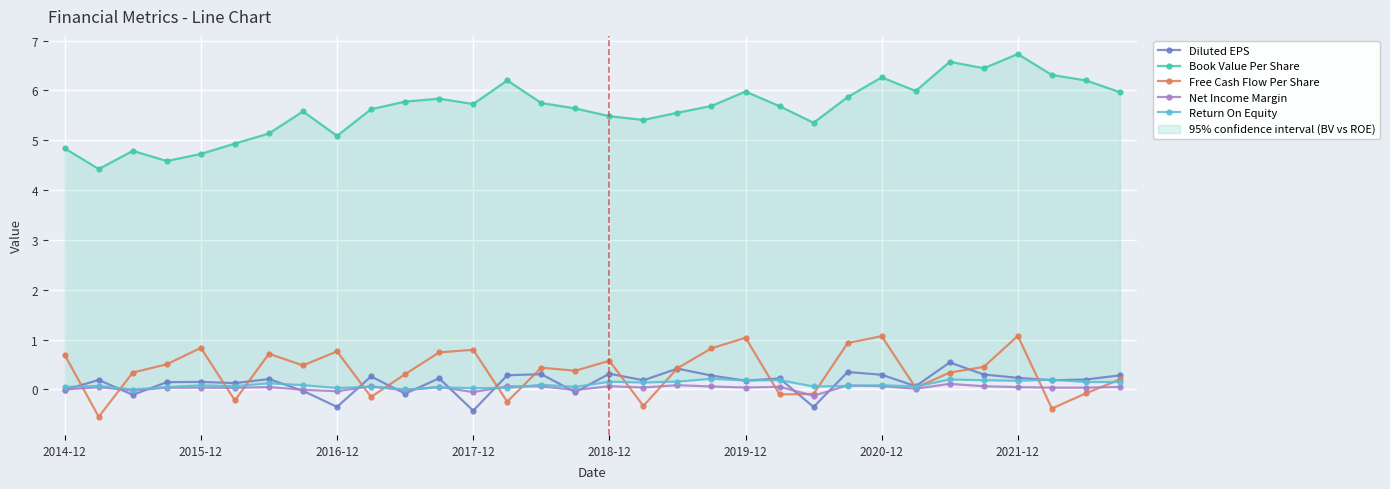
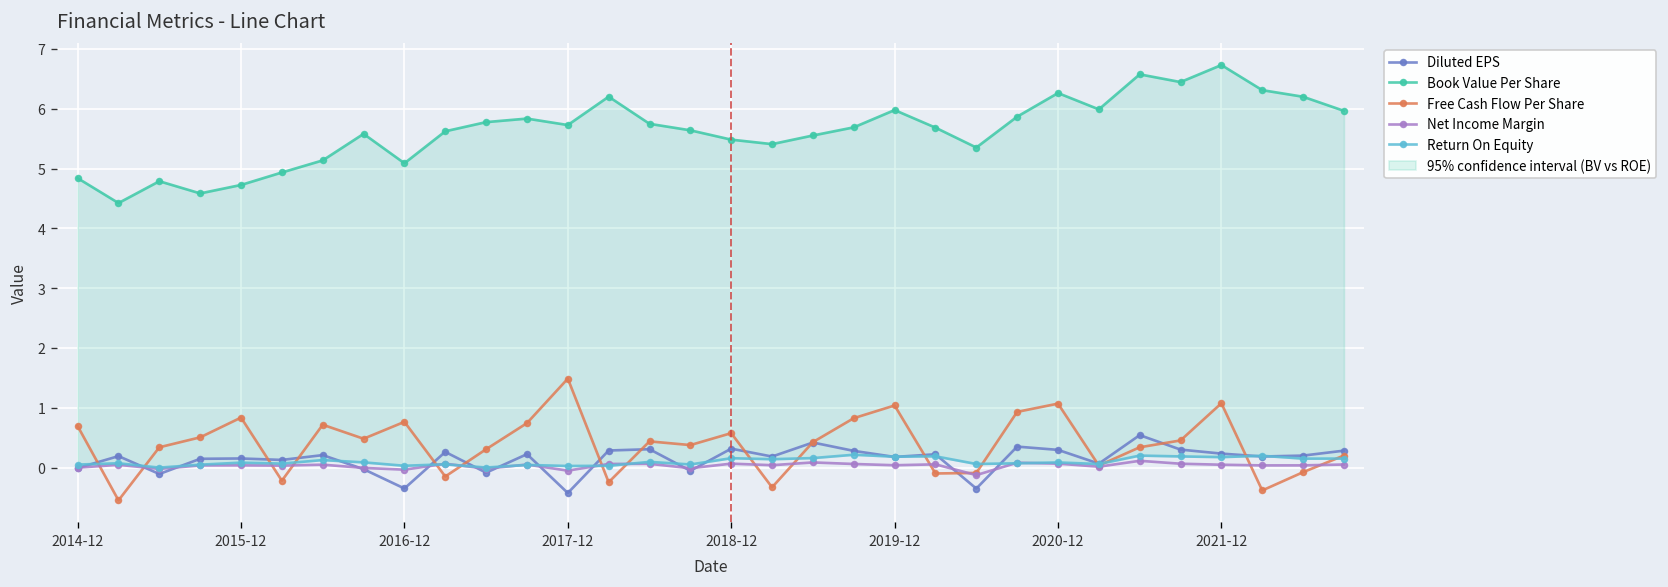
Free Cash Flow Per Share, 2017-12: 0.8 -> 1.5
